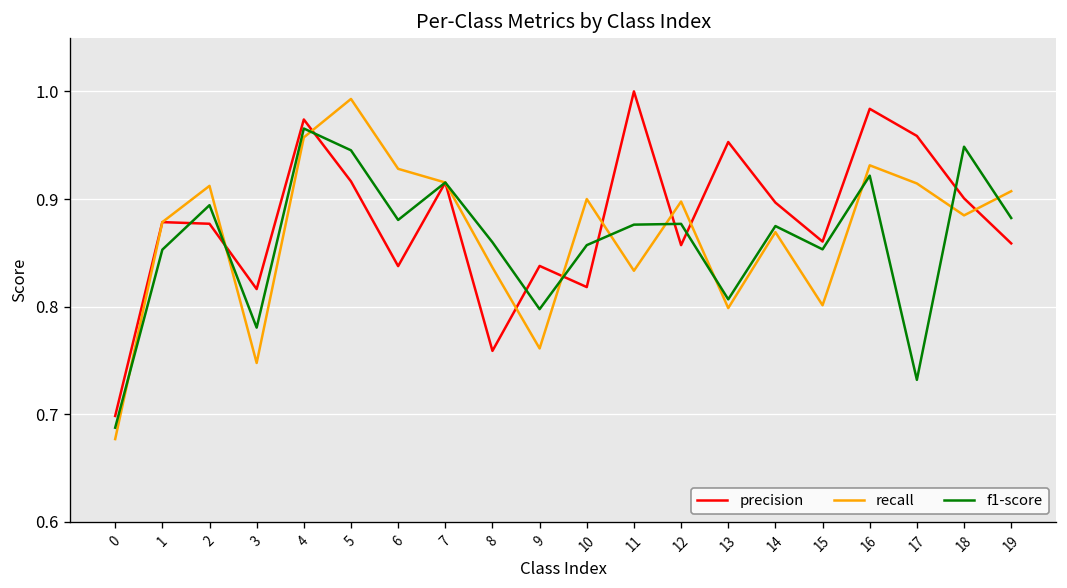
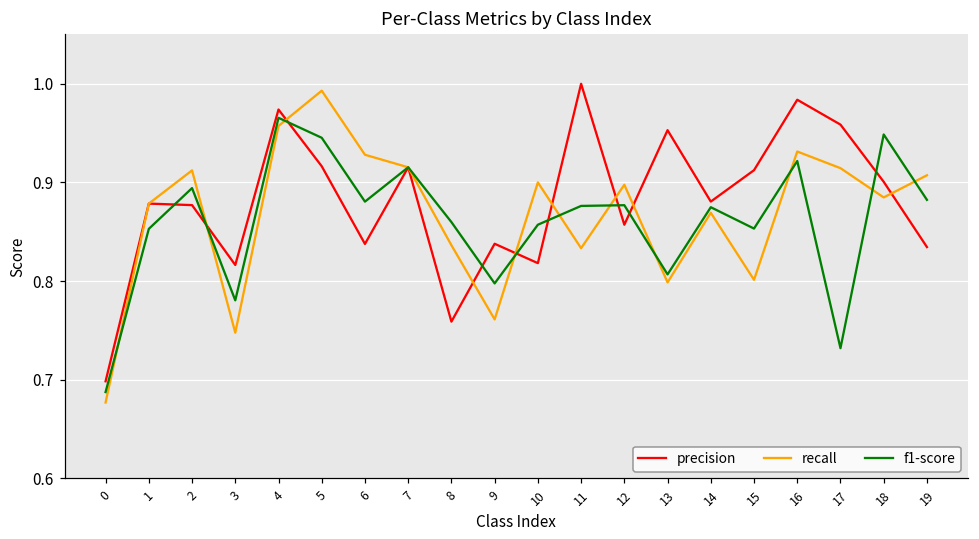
precision, 14: 0.90 -> 0.88
precision, 15: 0.86 -> 0.91
precision, 19: 0.86 -> 0.83
